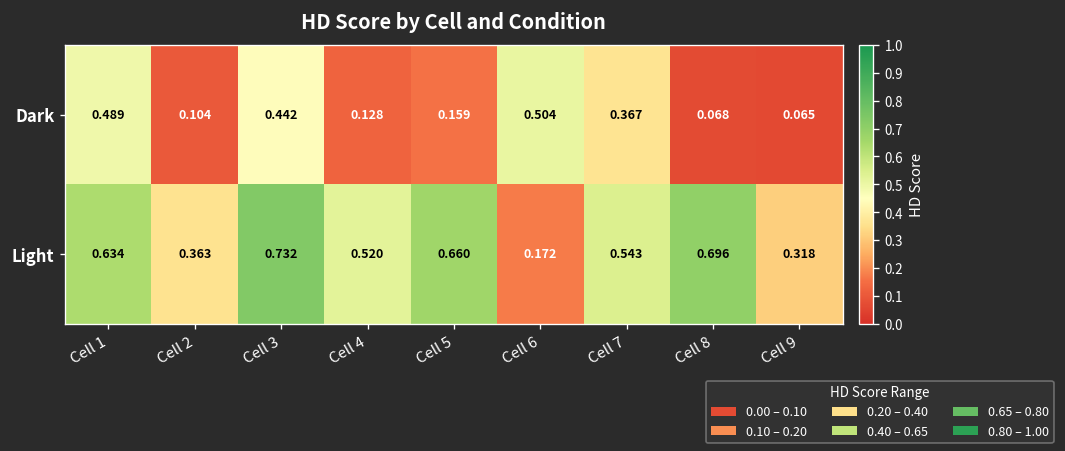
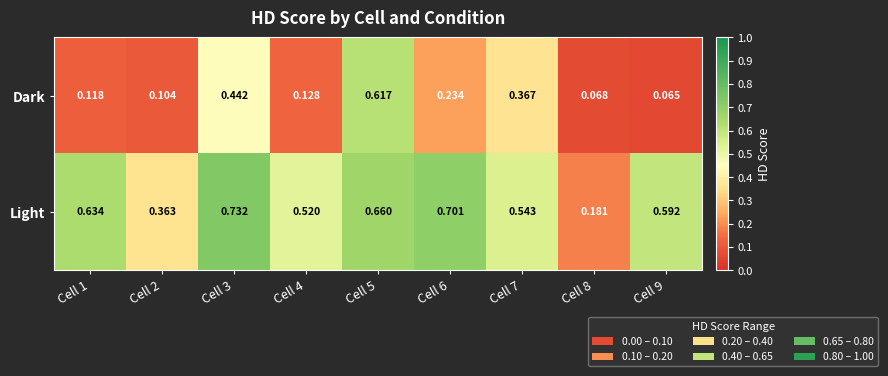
Dark, Cell 1: 0.489 -> 0.118
Dark, Cell 5: 0.159 -> 0.617
Dark, Cell 6: 0.504 -> 0.234
Light, Cell 6: 0.172 -> 0.701
Light, Cell 8: 0.696 -> 0.181
Light, Cell 9: 0.318 -> 0.592
